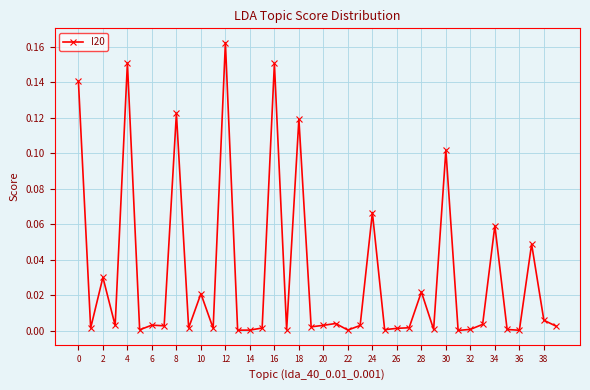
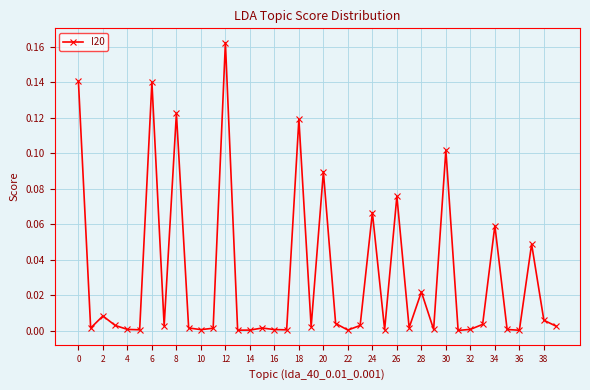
2: 0.030 -> 0.008
4: 0.151 -> 0.001
6: 0.003 -> 0.140
10: 0.021 -> 0.001
16: 0.151 -> 0.001
20: 0.003 -> 0.090
26: 0.001 -> 0.076
